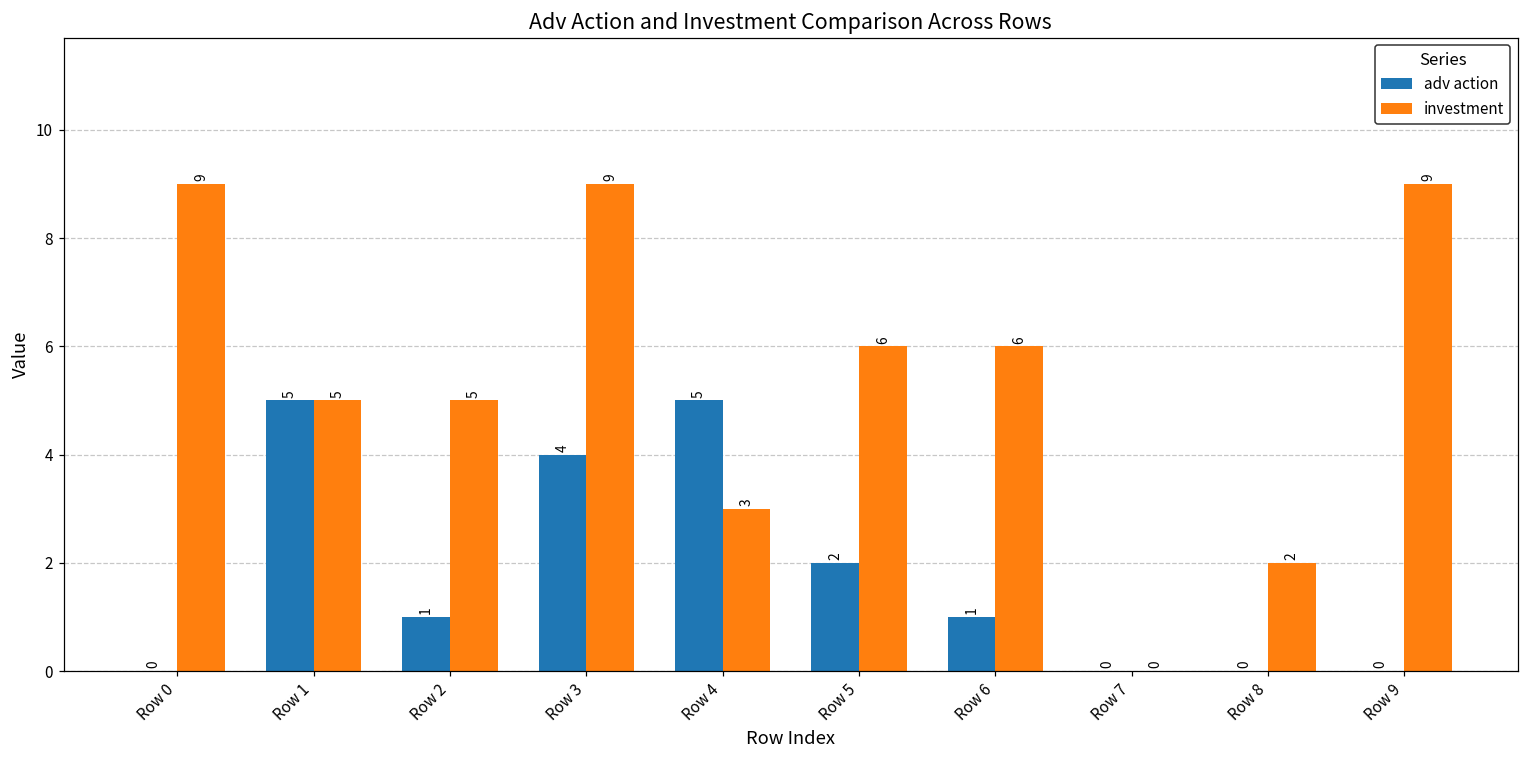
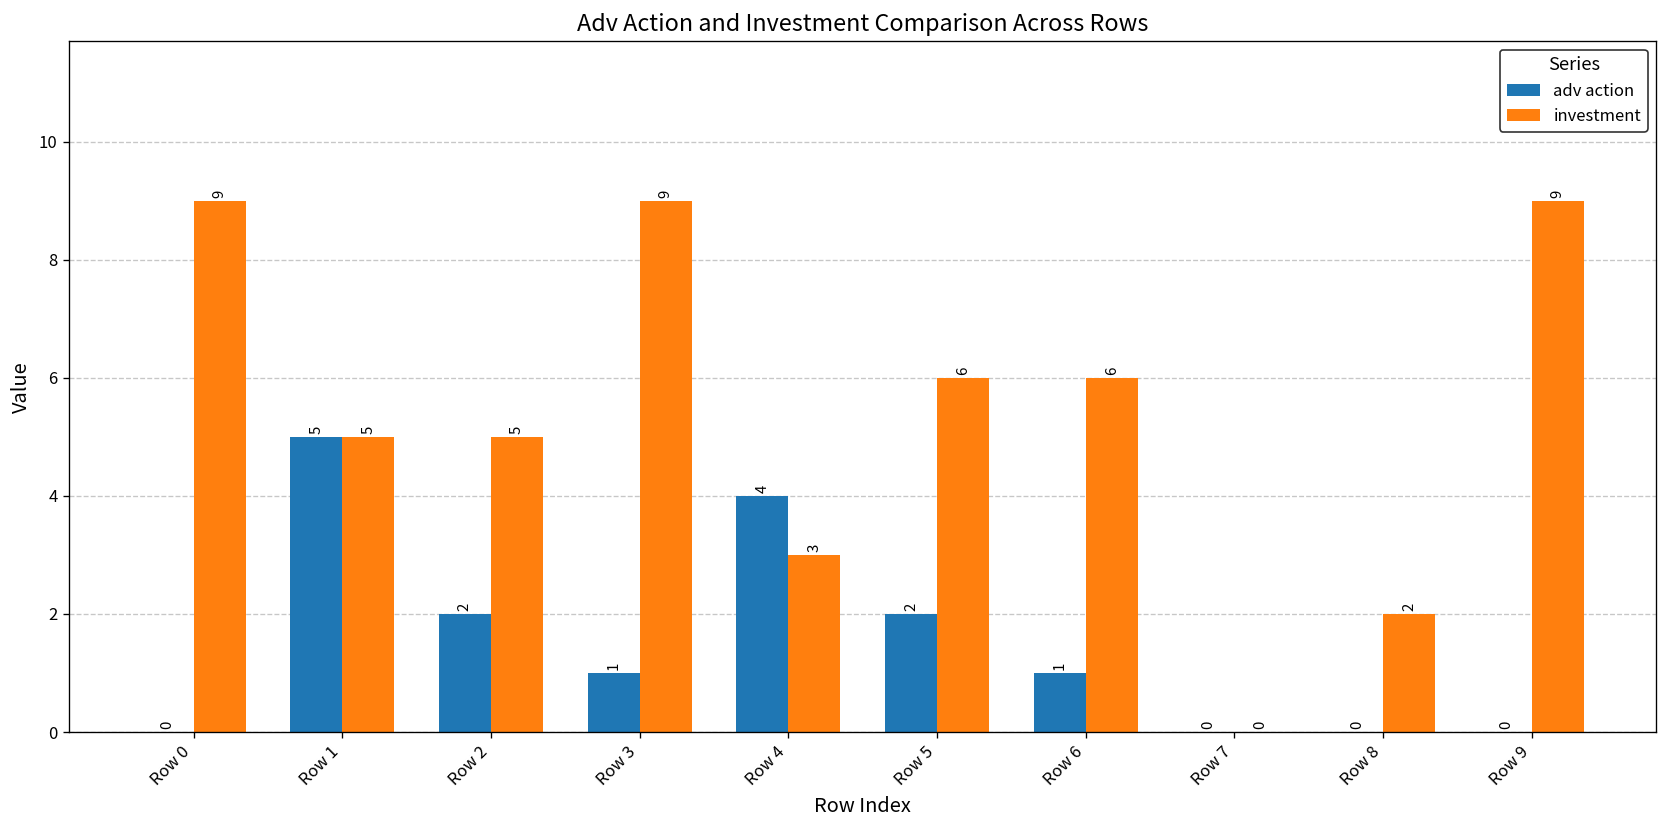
adv action, Row 2: 1 -> 2
adv action, Row 3: 4 -> 1
adv action, Row 4: 5 -> 4
